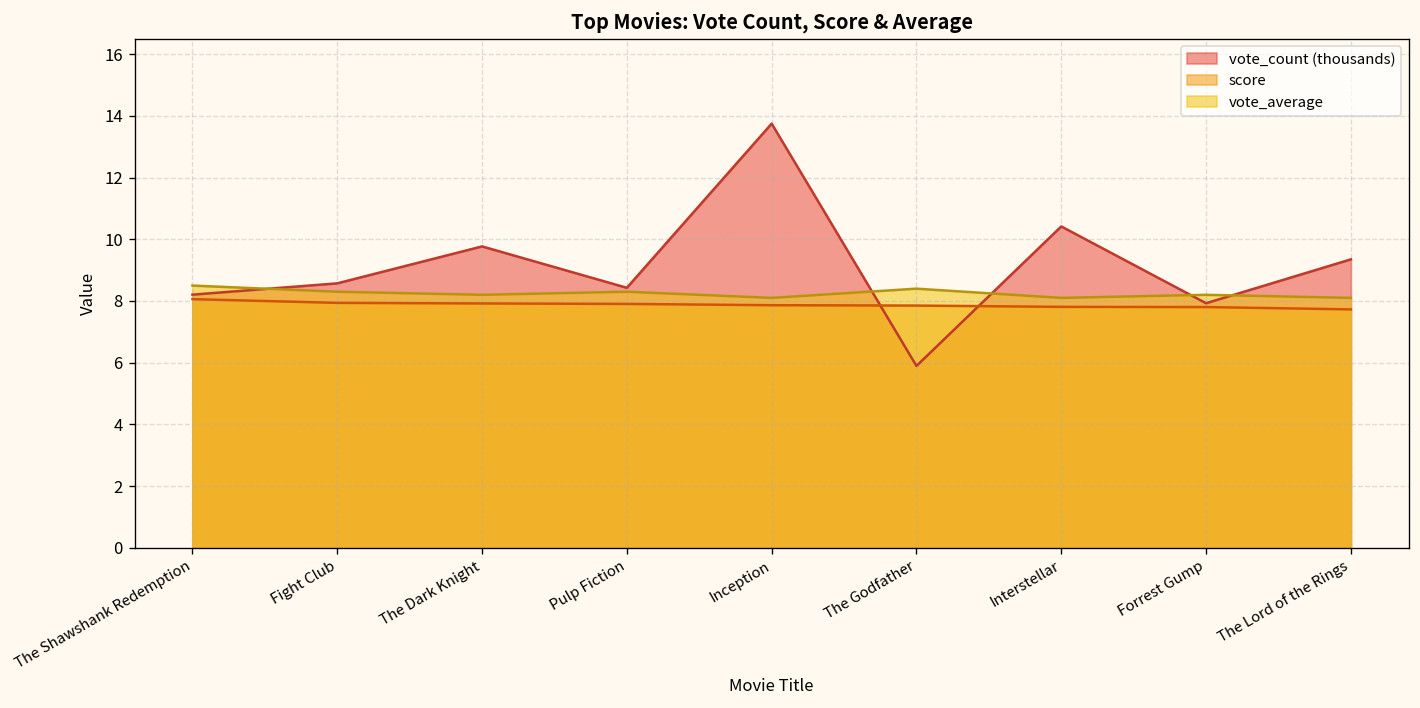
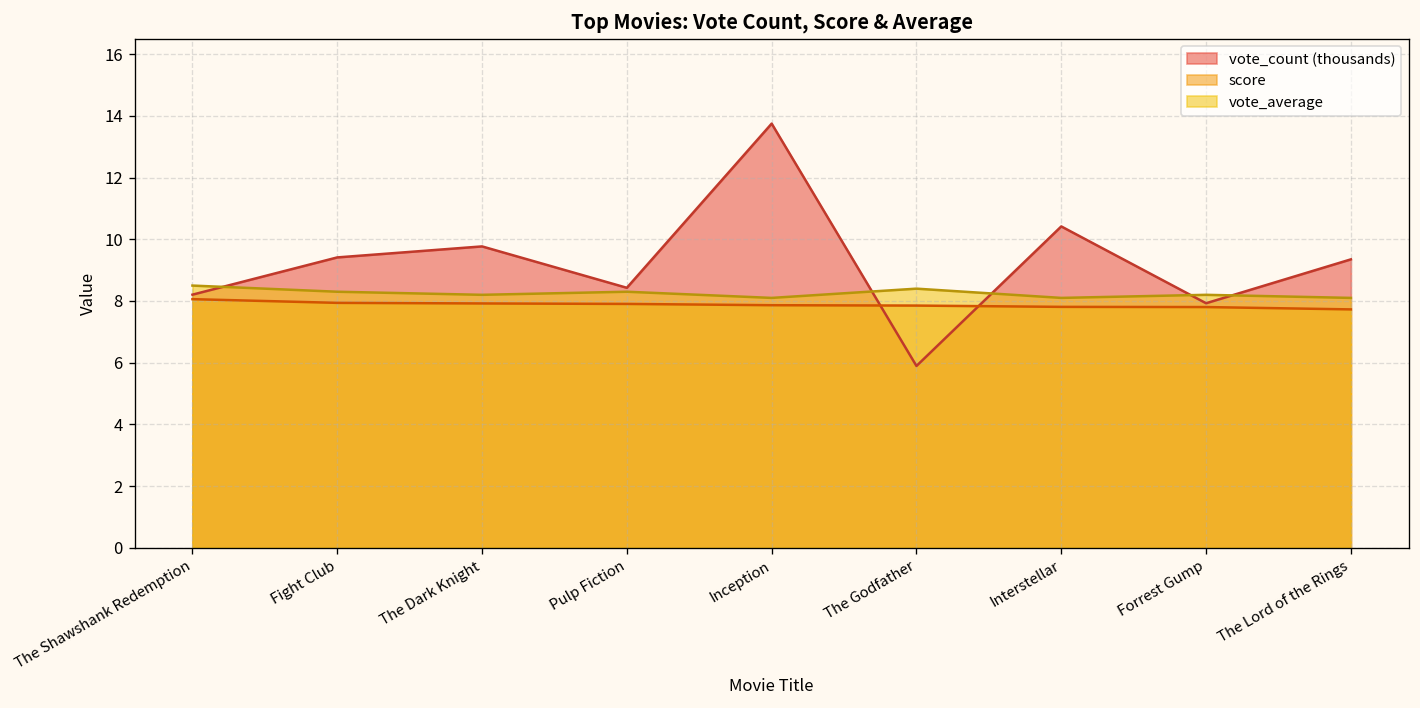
vote_count (thousands), Fight Club: 8.6 -> 9.4
